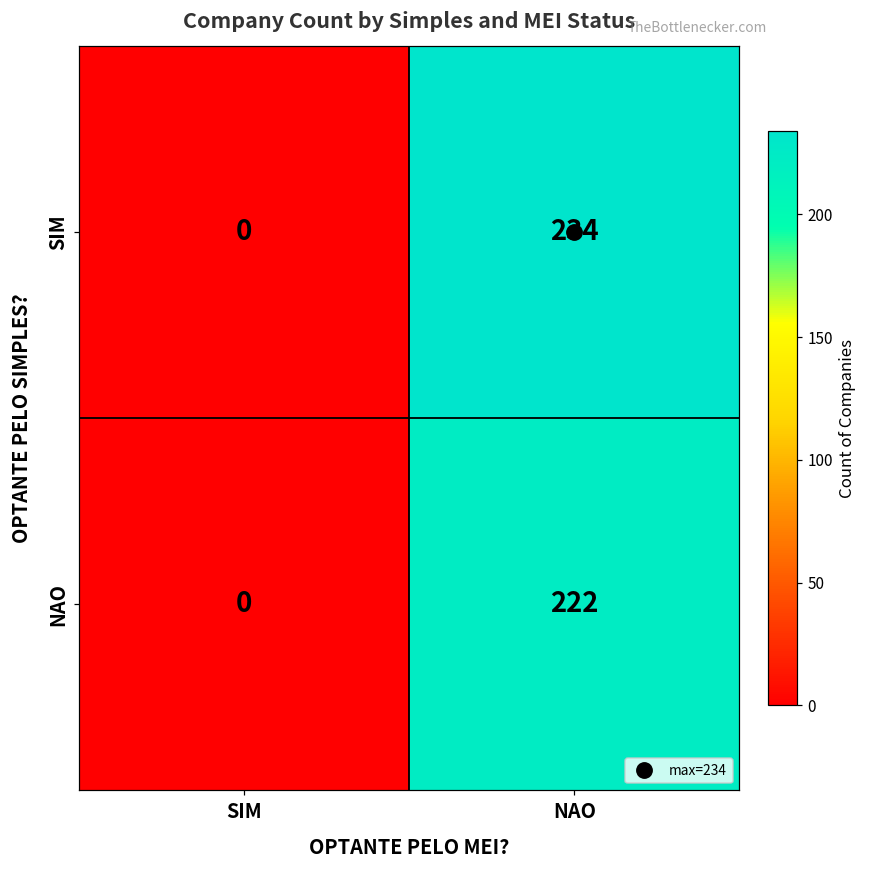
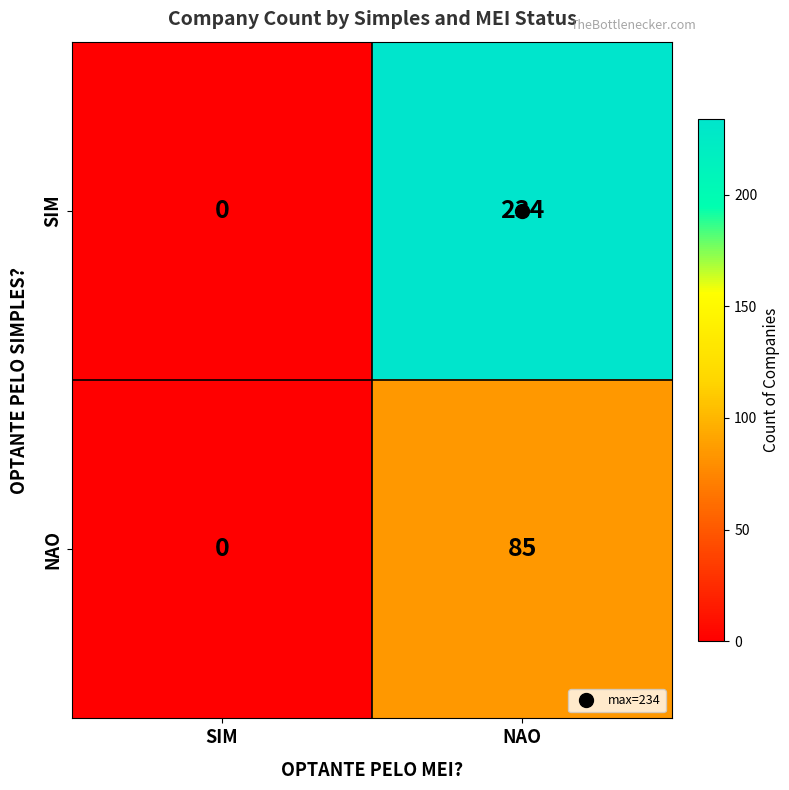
NAO, NAO: 222 -> 85
